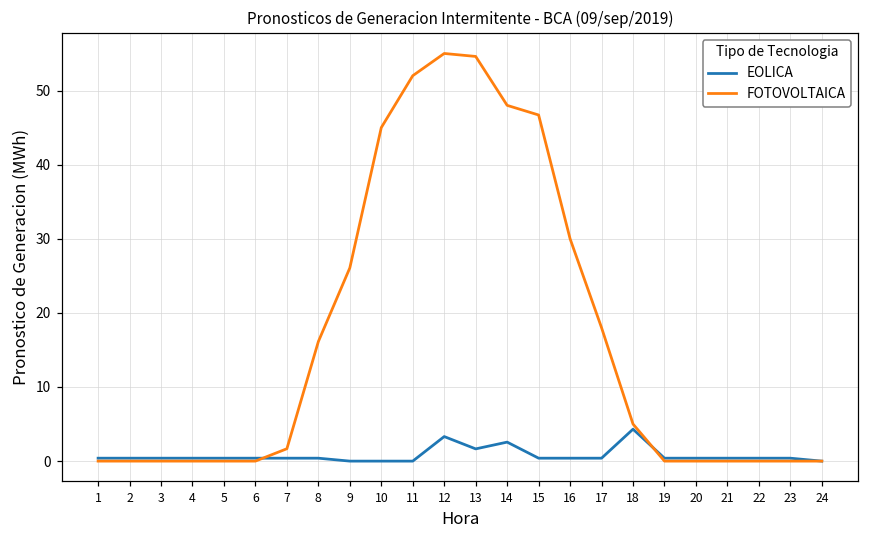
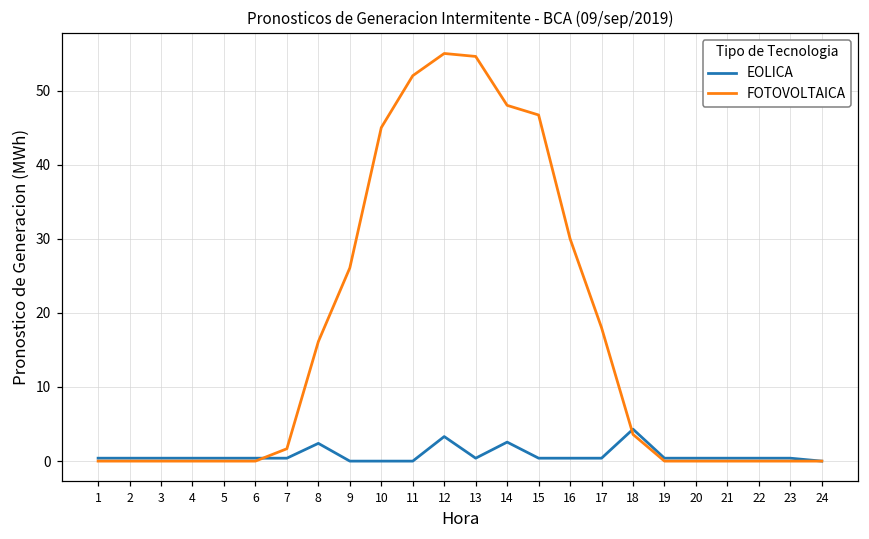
EOLICA, 8: 0 -> 2
EOLICA, 13: 2 -> 0
FOTOVOLTAICA, 18: 5 -> 4
